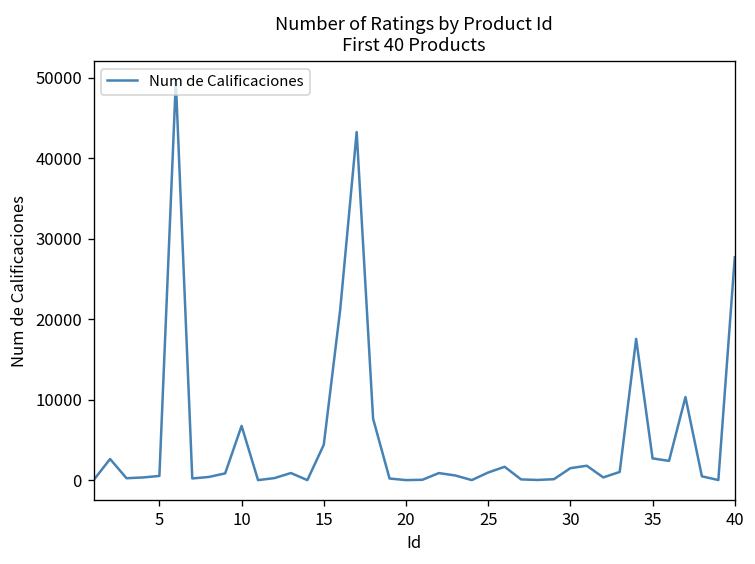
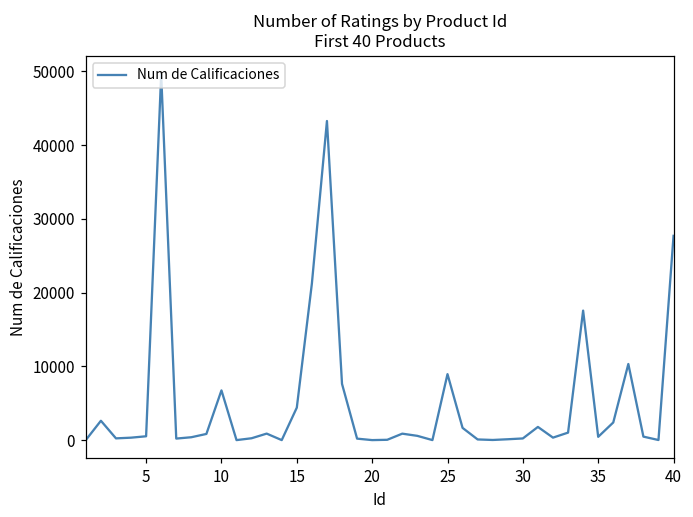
25: 1000 -> 9000
30: 1000 -> 0
35: 3000 -> 0
